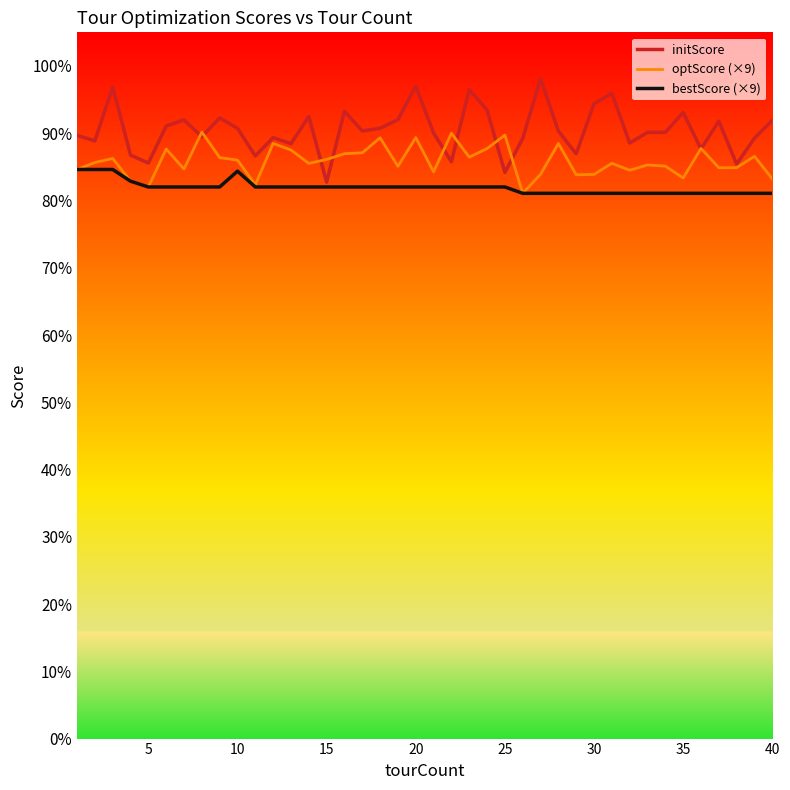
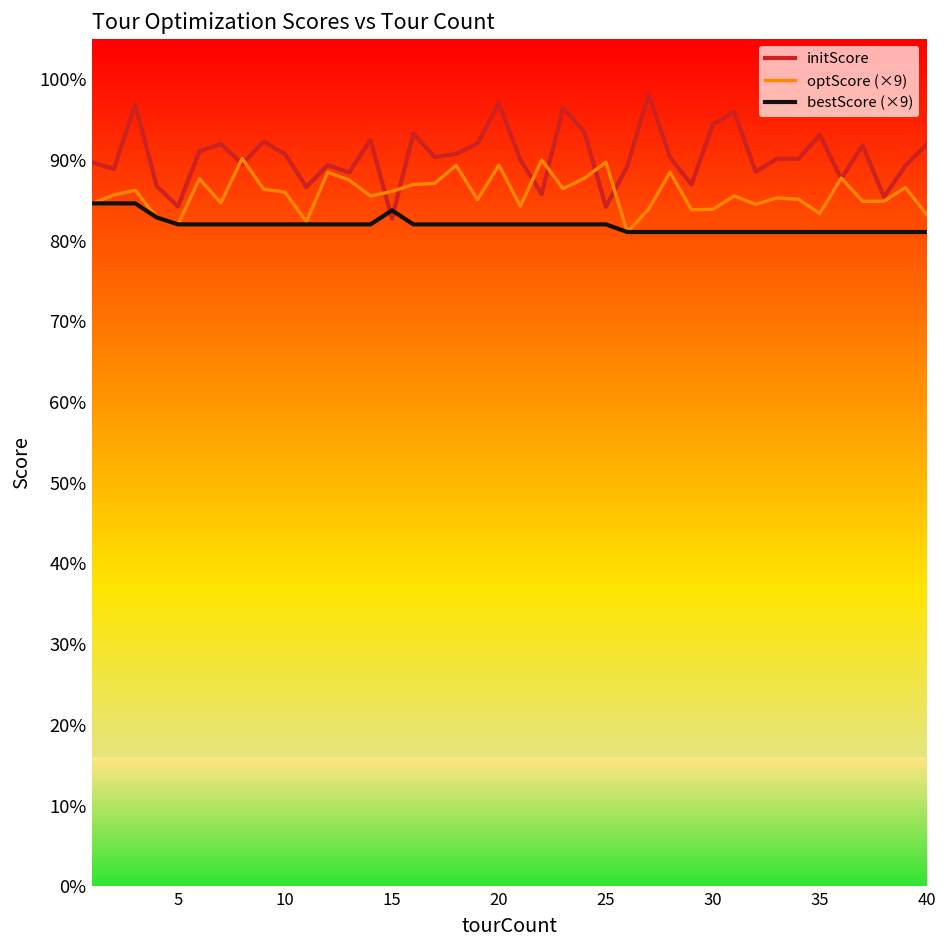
initScore, 5: 86% -> 84%
bestScore (×9), 10: 84% -> 82%
bestScore (×9), 15: 82% -> 84%
